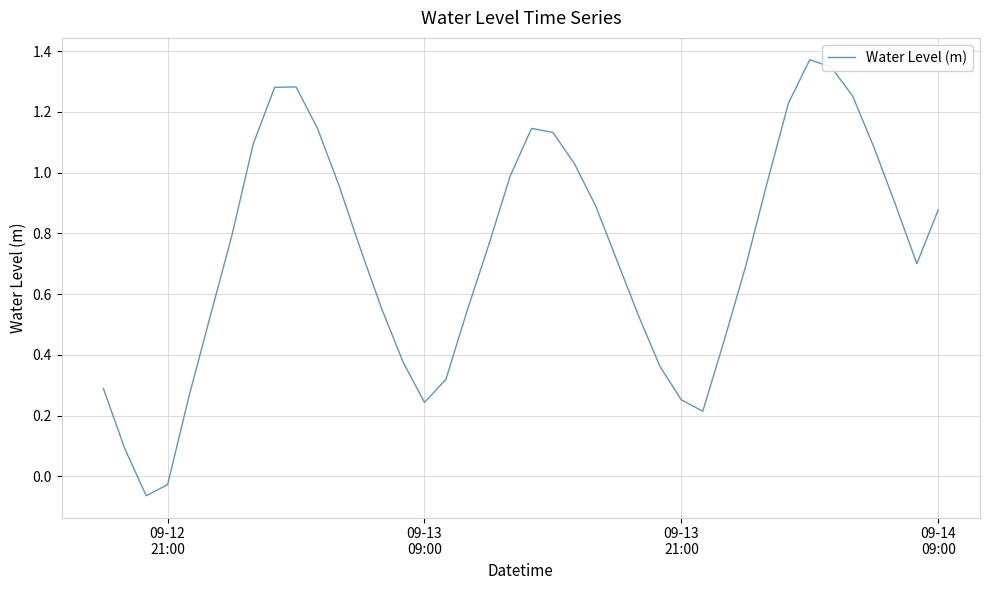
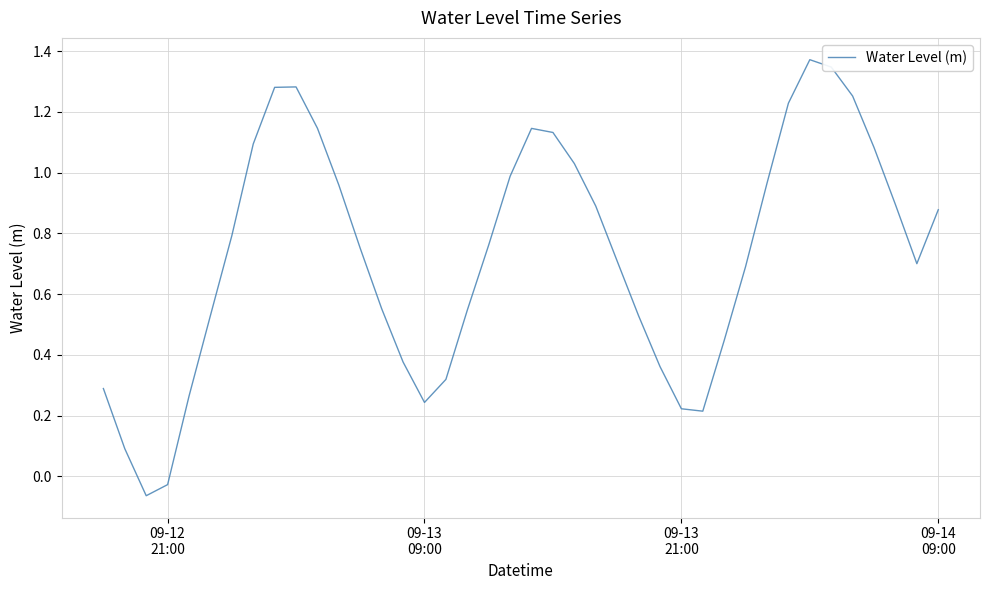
09-13 21:00: 0.25 -> 0.22
